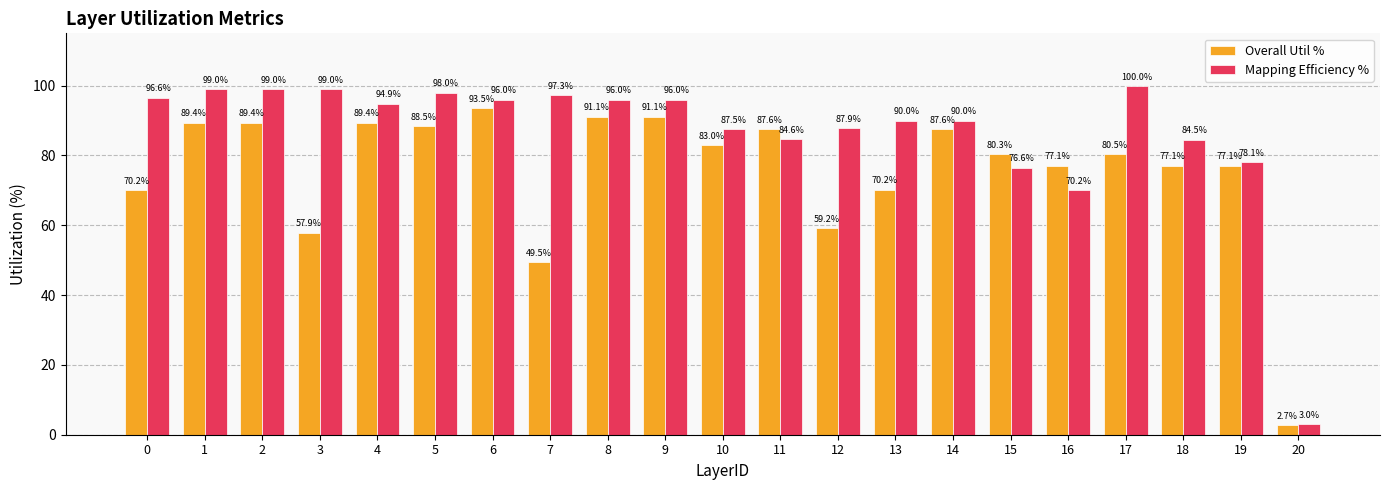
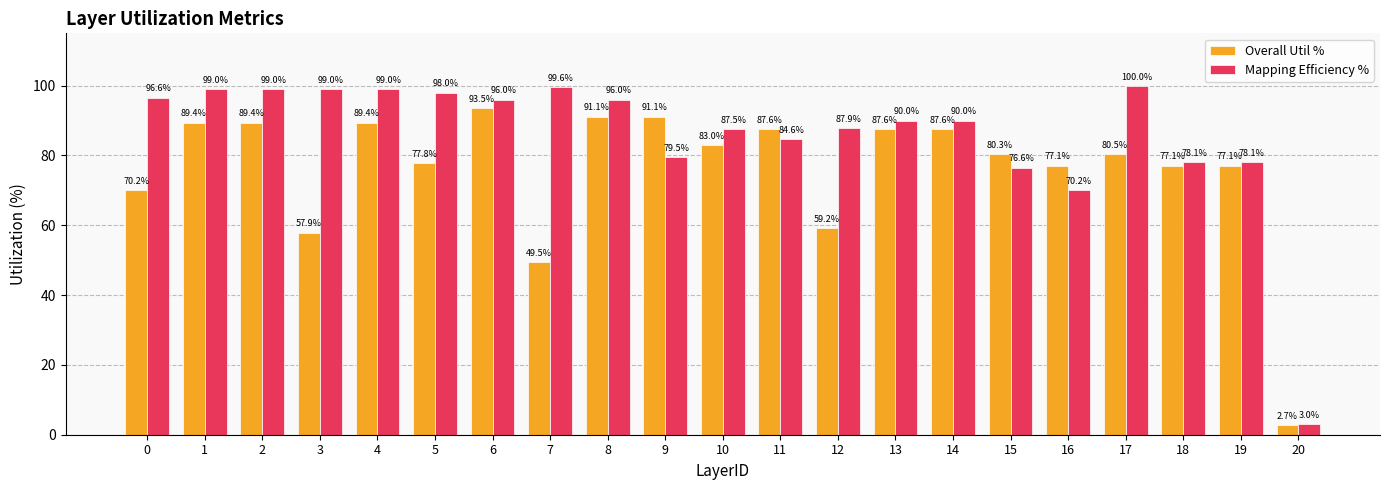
Mapping Efficiency %, 4: 94.9% -> 99.0%
Overall Util %, 5: 88.5% -> 77.8%
Mapping Efficiency %, 7: 97.3% -> 99.6%
Mapping Efficiency %, 9: 96.0% -> 79.5%
Overall Util %, 13: 70.2% -> 87.6%
Mapping Efficiency %, 18: 84.5% -> 78.1%
